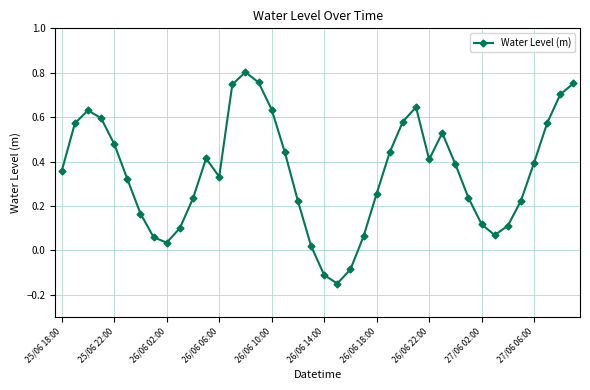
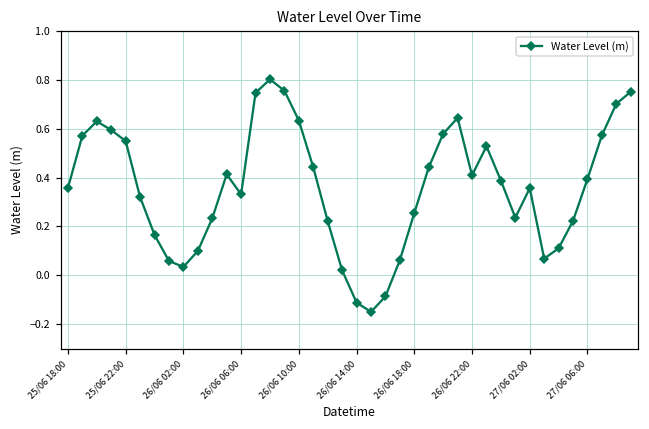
25/06 22:00: 0.48 -> 0.55
27/06 02:00: 0.12 -> 0.36
